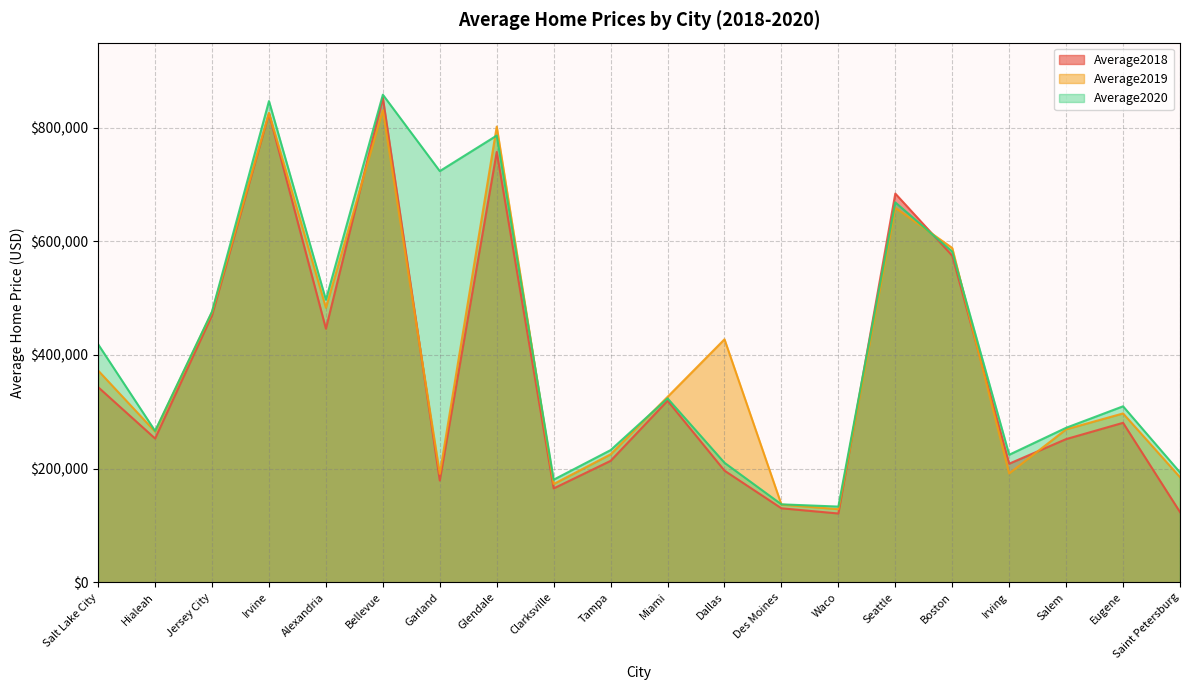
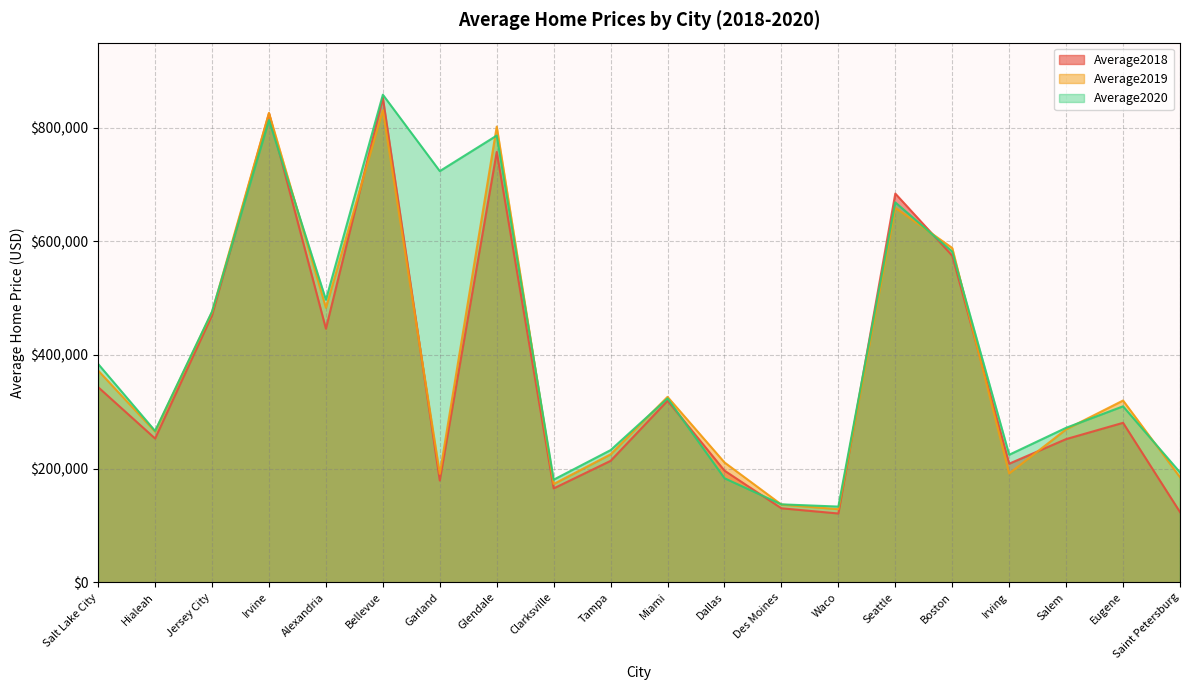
Average2020, Salt Lake City: $420,000 -> $380,000
Average2020, Irvine: $850,000 -> $810,000
Average2019, Dallas: $430,000 -> $210,000
Average2020, Dallas: $210,000 -> $180,000
Average2019, Eugene: $300,000 -> $320,000
